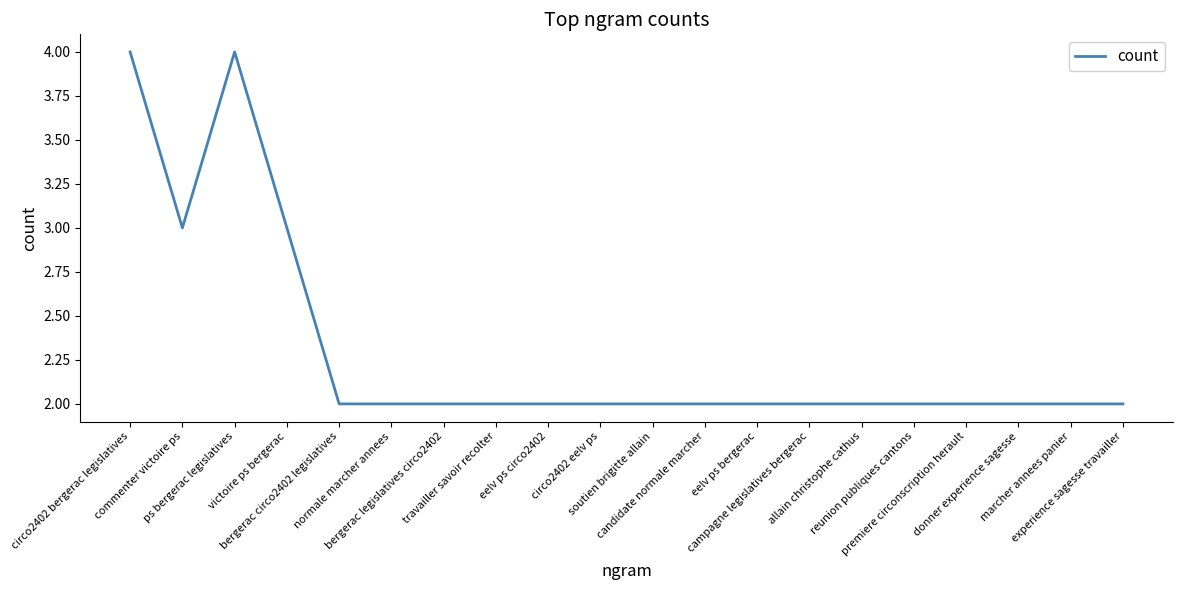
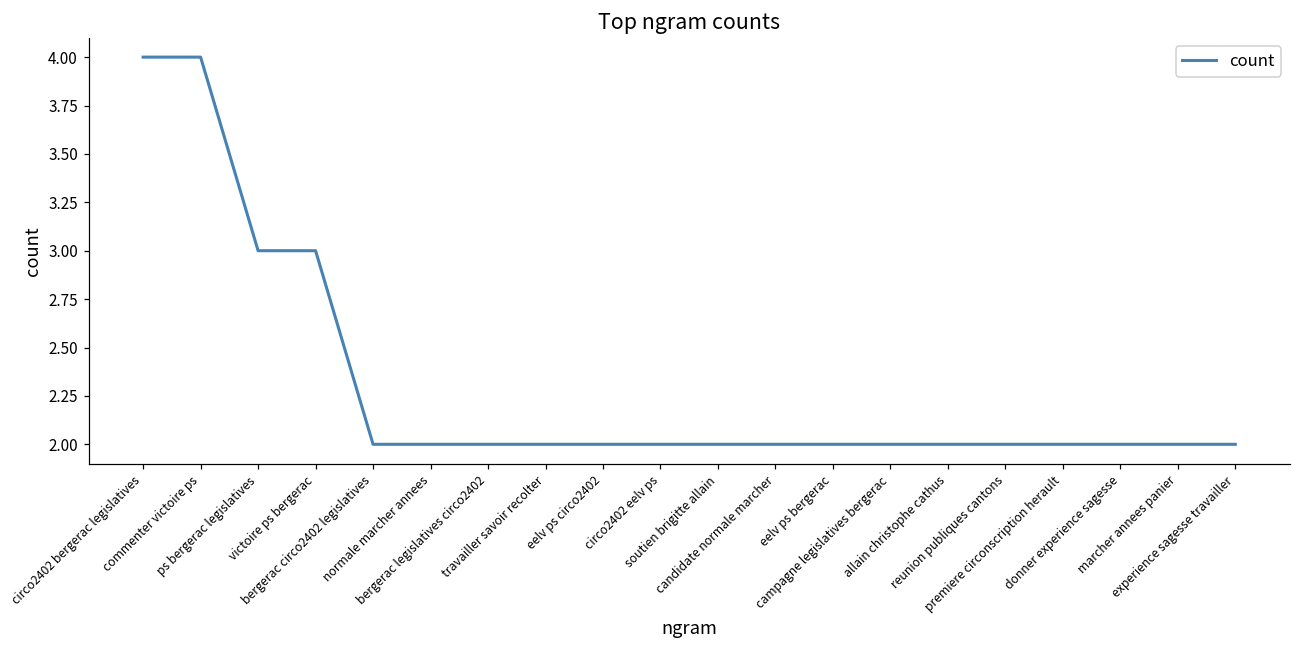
commenter victoire ps: 3 -> 4
ps bergerac legislatives: 4 -> 3
